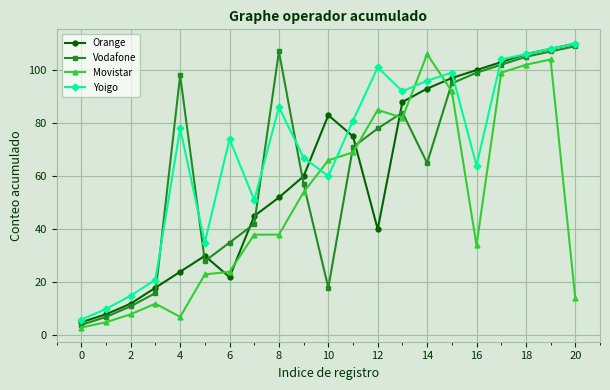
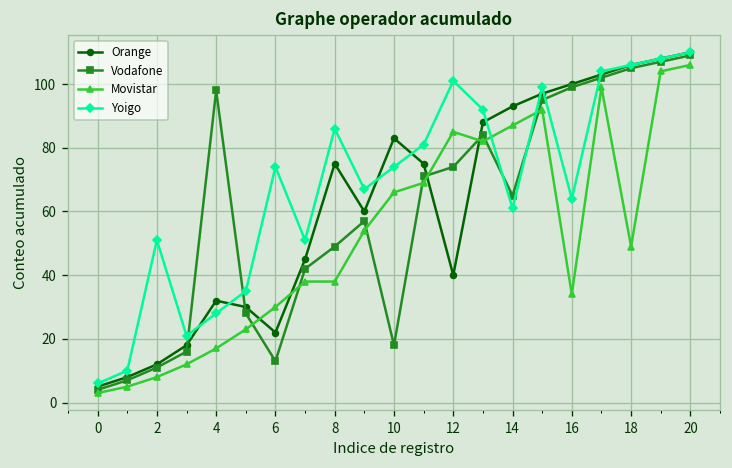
Yoigo, 2: 15 -> 51
Orange, 4: 24 -> 32
Movistar, 4: 7 -> 17
Yoigo, 4: 78 -> 28
Vodafone, 6: 35 -> 13
Movistar, 6: 24 -> 30
Orange, 8: 52 -> 75
Vodafone, 8: 107 -> 49
Yoigo, 10: 60 -> 74
Vodafone, 12: 78 -> 74
Movistar, 14: 106 -> 87
Yoigo, 14: 96 -> 61
Movistar, 18: 102 -> 49
Movistar, 20: 14 -> 106
